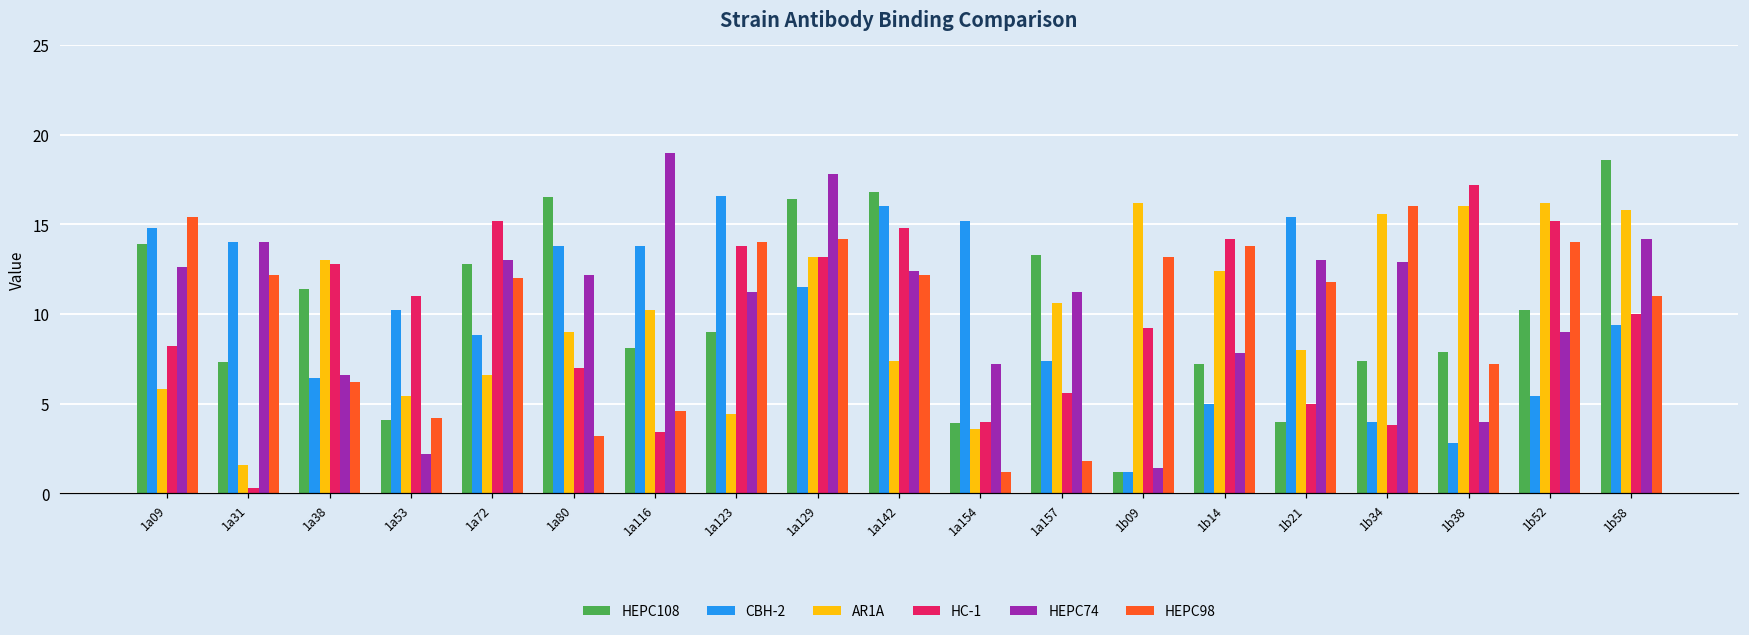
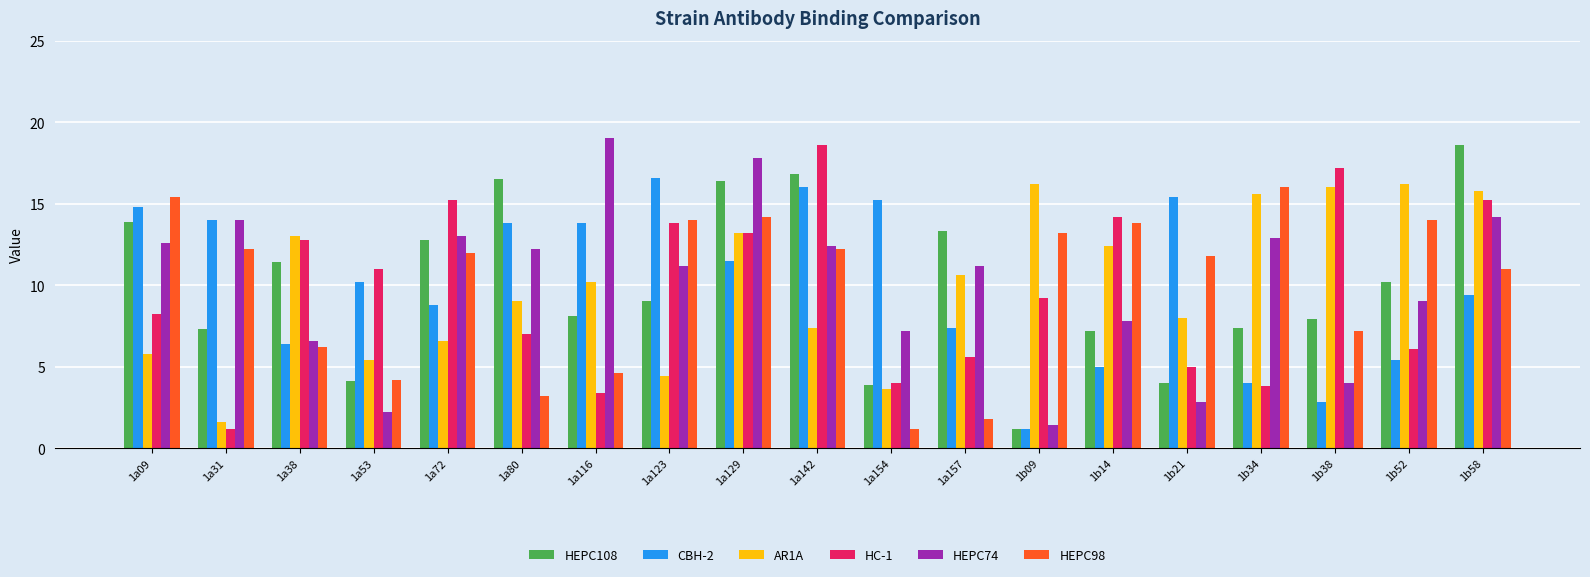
HC-1, 1a31: 0.3 -> 1.2
HC-1, 1a142: 14.8 -> 18.6
HEPC74, 1b21: 13.0 -> 2.8
HC-1, 1b52: 15.2 -> 6.1
HC-1, 1b58: 10.0 -> 15.2
